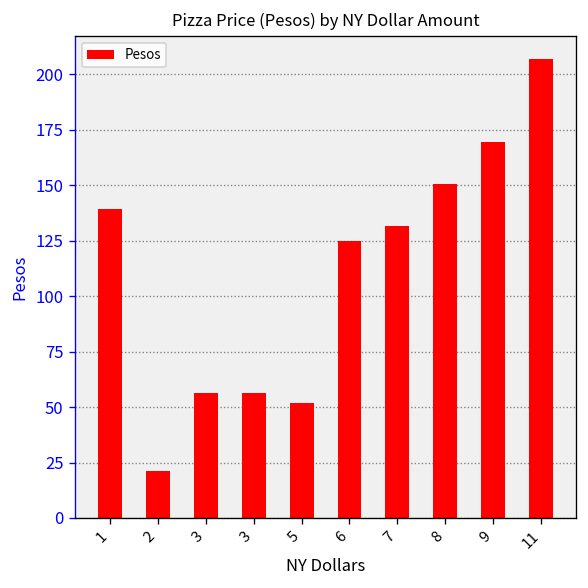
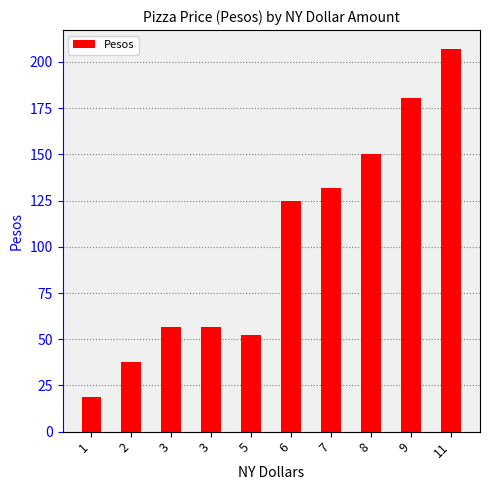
1: 139 -> 19
2: 21 -> 38
9: 169 -> 181
